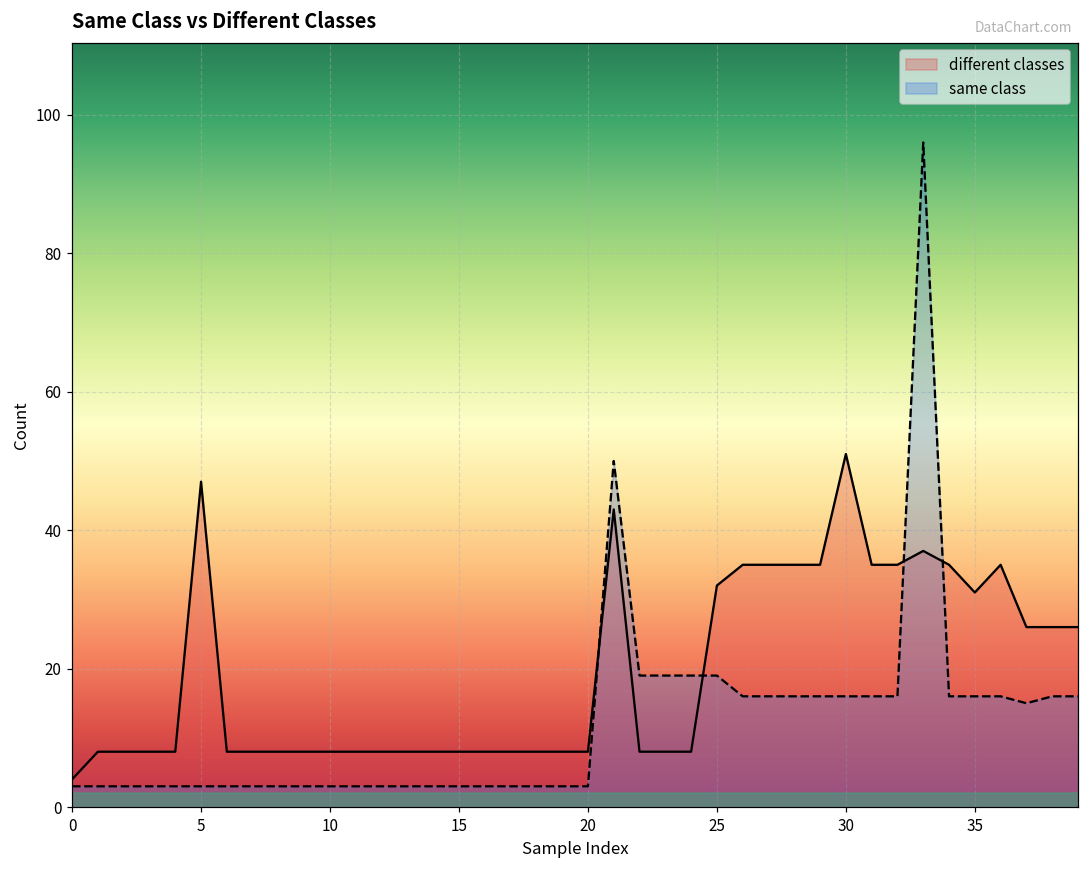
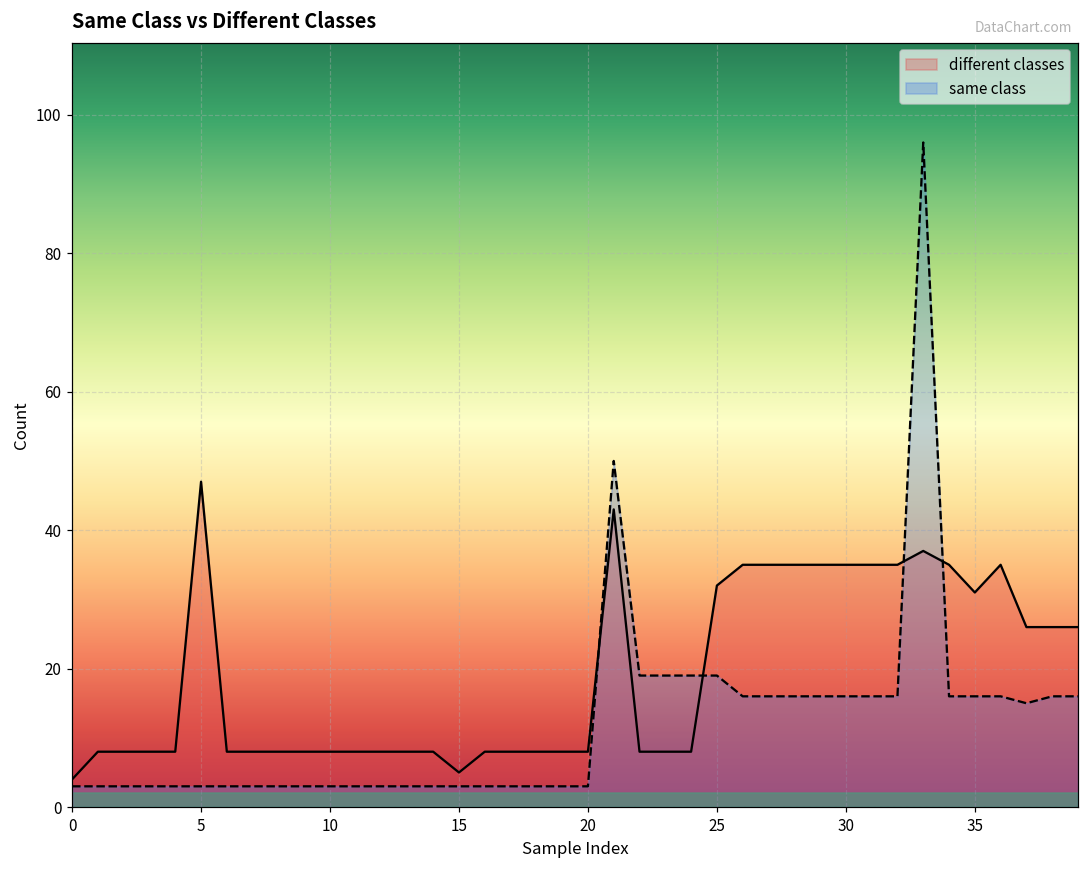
different classes, 15: 8 -> 5
different classes, 30: 51 -> 35
